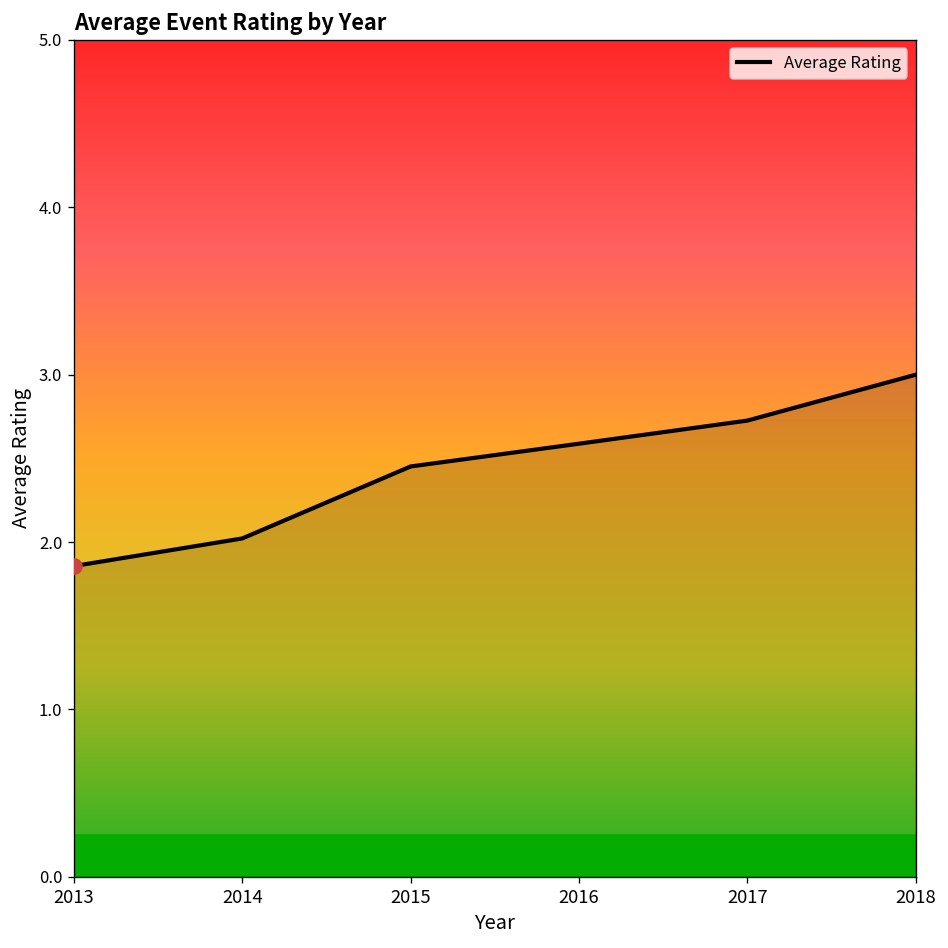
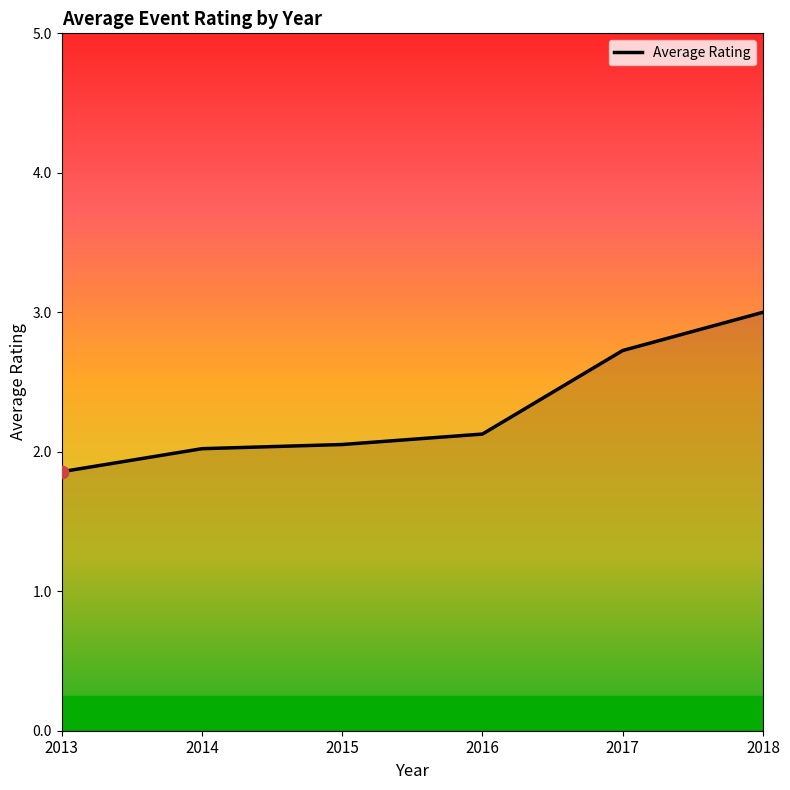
Average Rating, 2015: 2.45 -> 2.05
Average Rating, 2016: 2.59 -> 2.13
